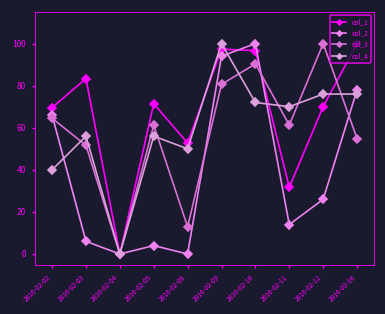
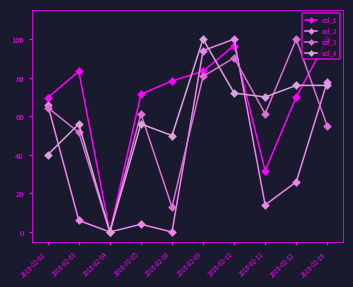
col_1, 2016-02-08: 53 -> 78
col_1, 2016-02-09: 97 -> 83
